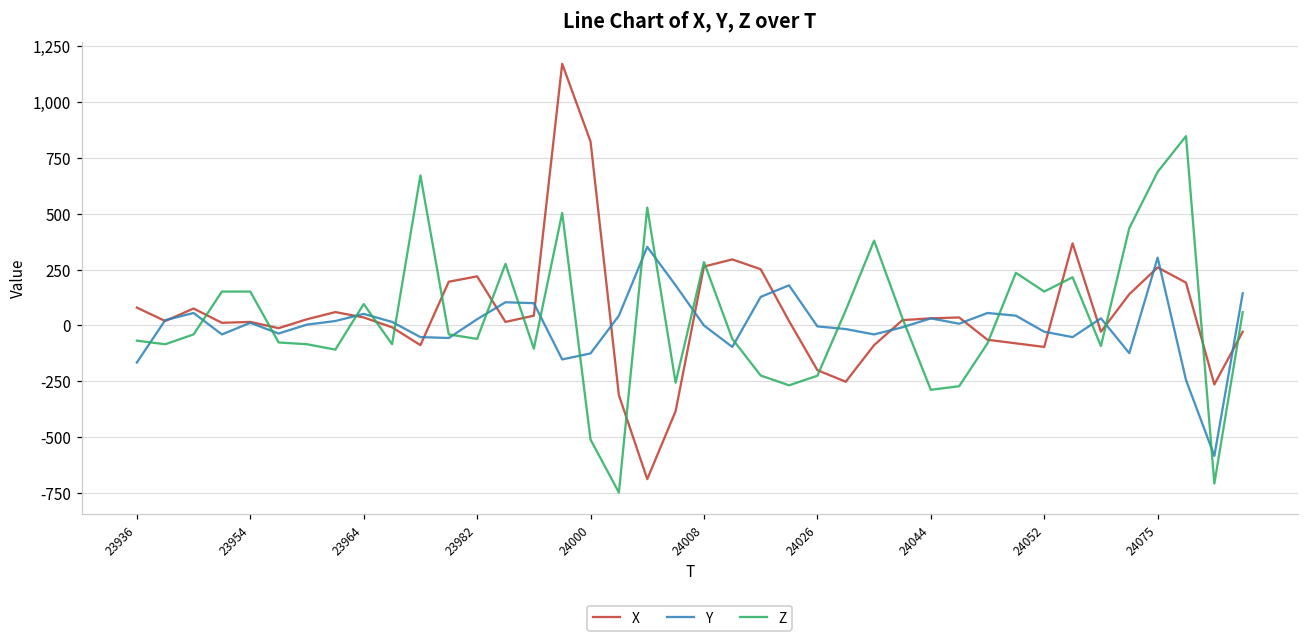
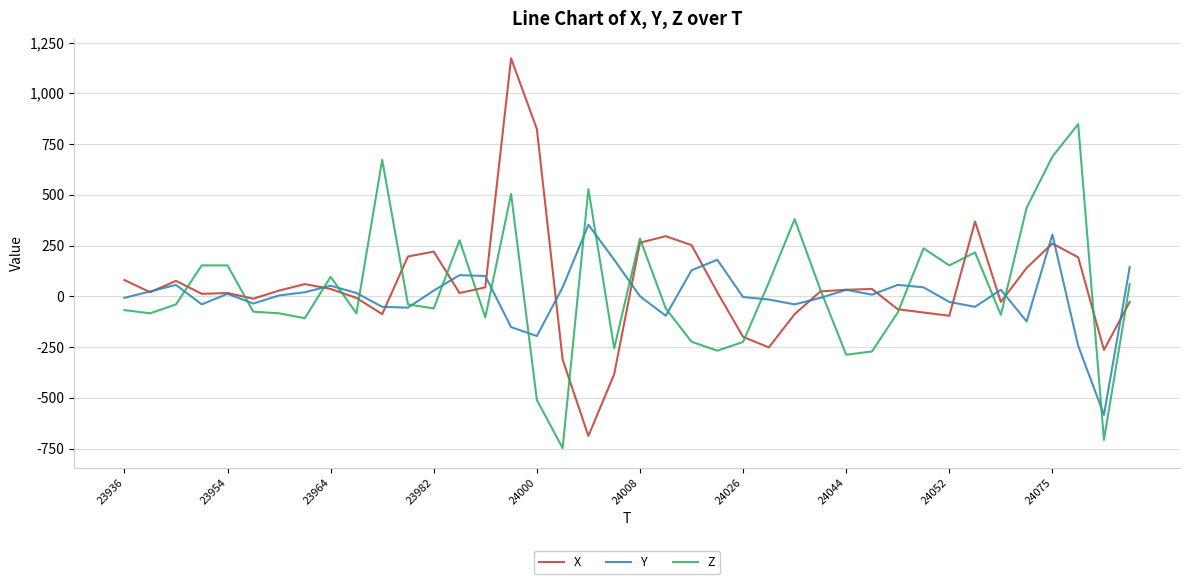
Y, 23936: -170 -> -10
Y, 24000: -130 -> -200
